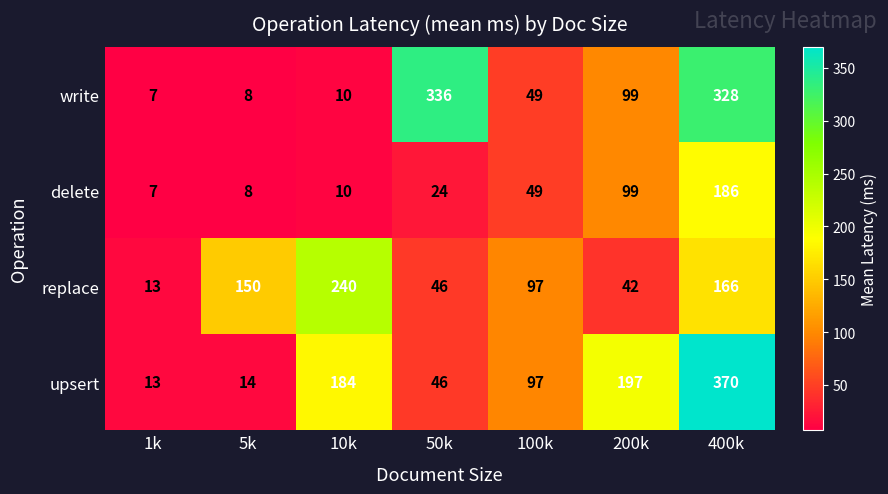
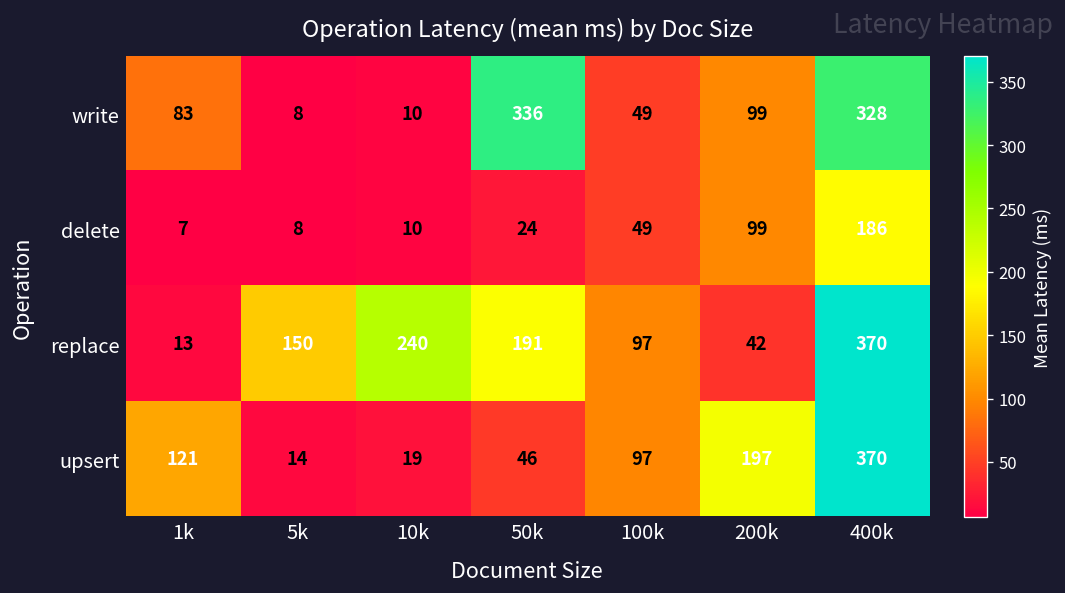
write, 1k: 7 -> 83
replace, 50k: 46 -> 191
replace, 400k: 166 -> 370
upsert, 1k: 13 -> 121
upsert, 10k: 184 -> 19
